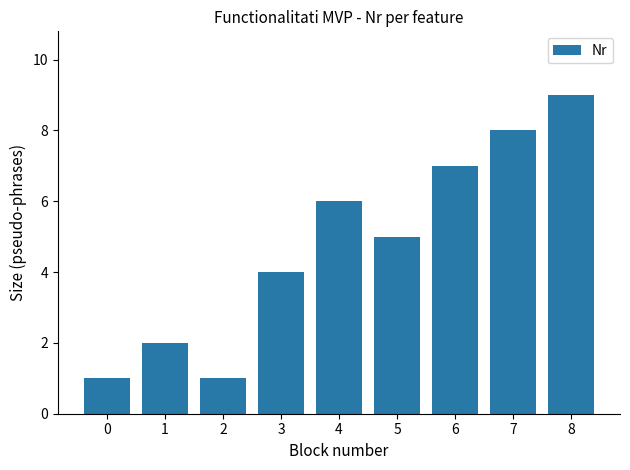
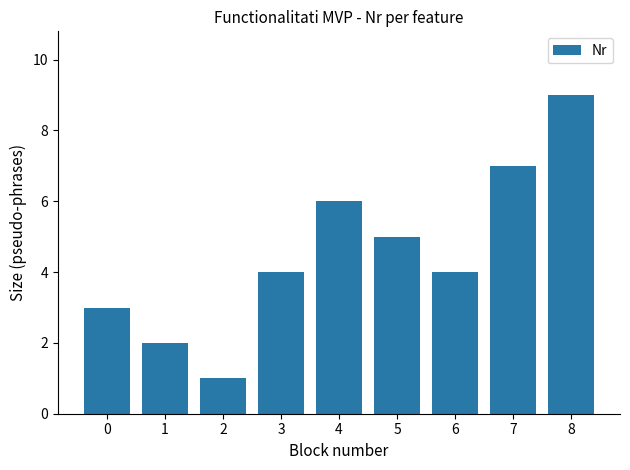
0: 1 -> 3
6: 7 -> 4
7: 8 -> 7
